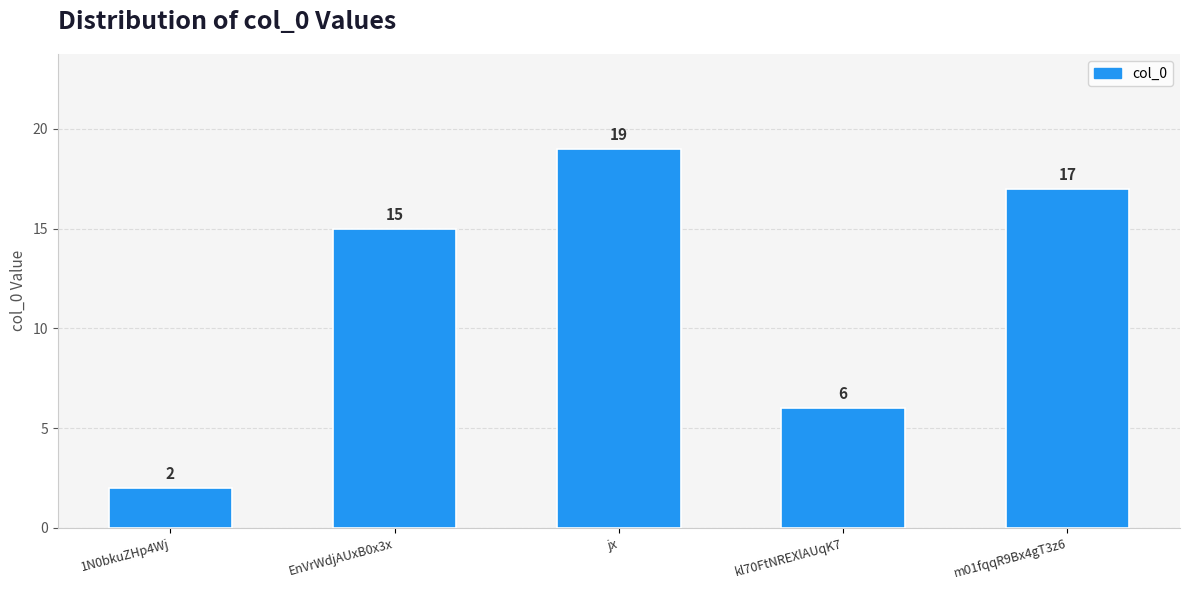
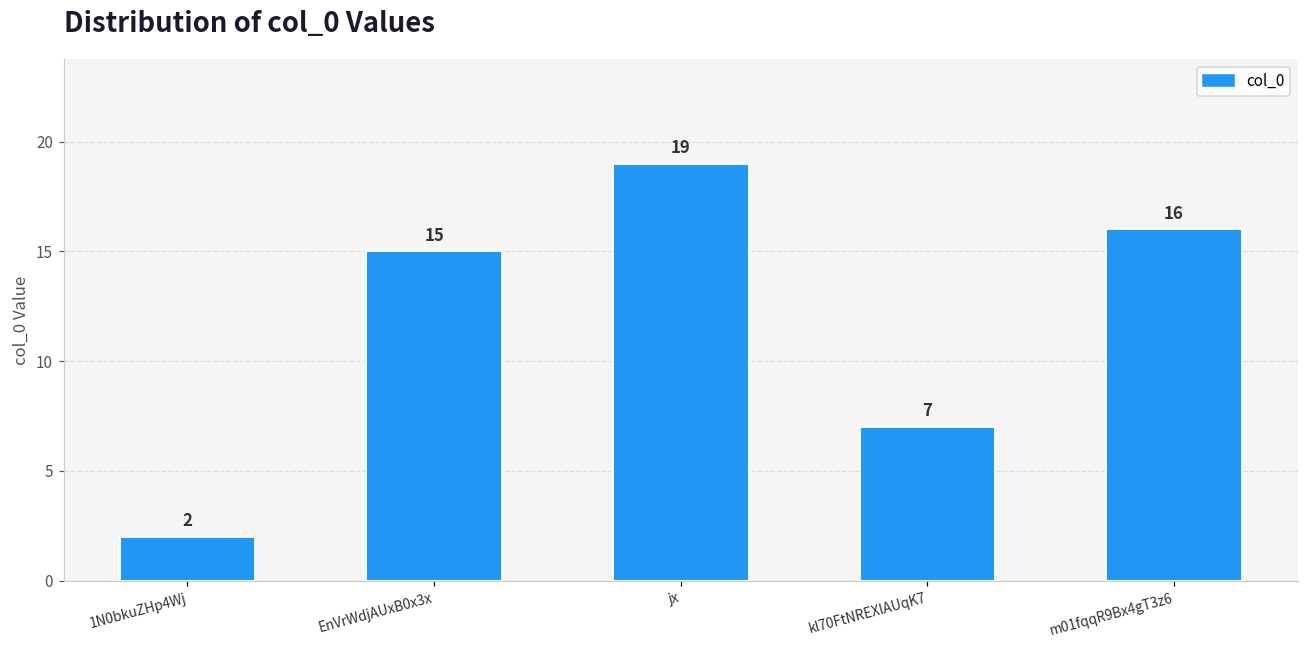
kl70FtNREXlAUqK7: 6 -> 7
m01fqqR9Bx4gT3z6: 17 -> 16
